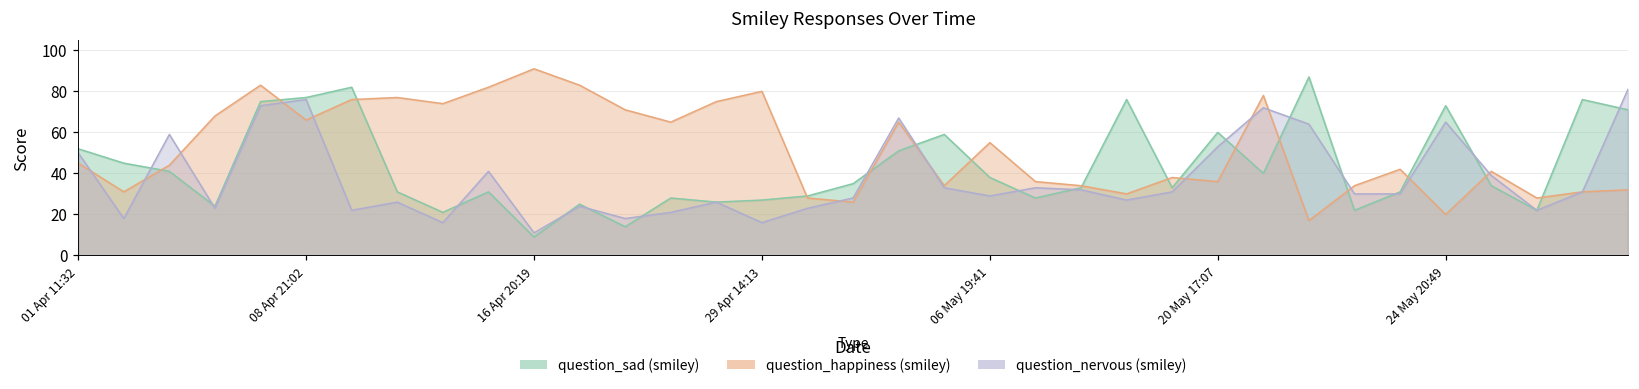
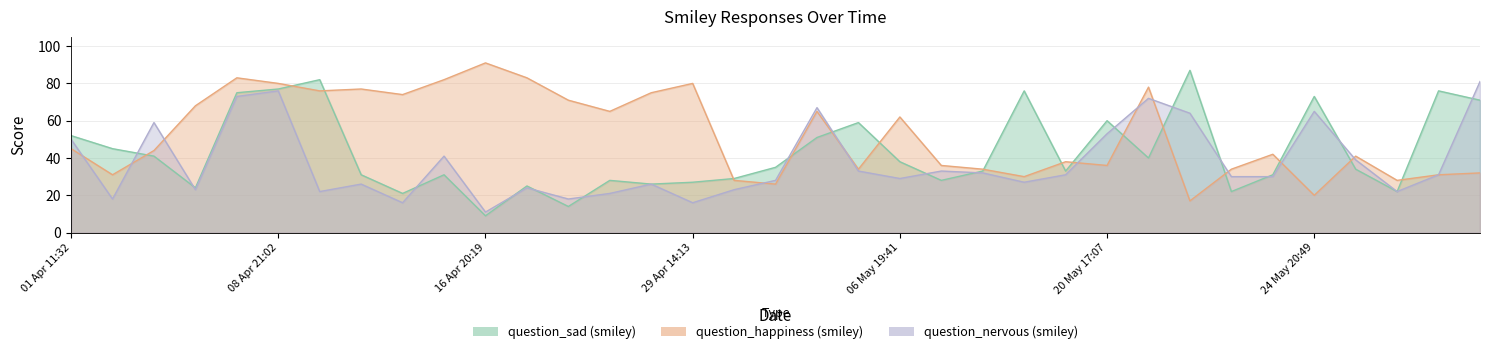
question_happiness (smiley), 08 Apr 21:02: 66 -> 80
question_happiness (smiley), 06 May 19:41: 55 -> 62
